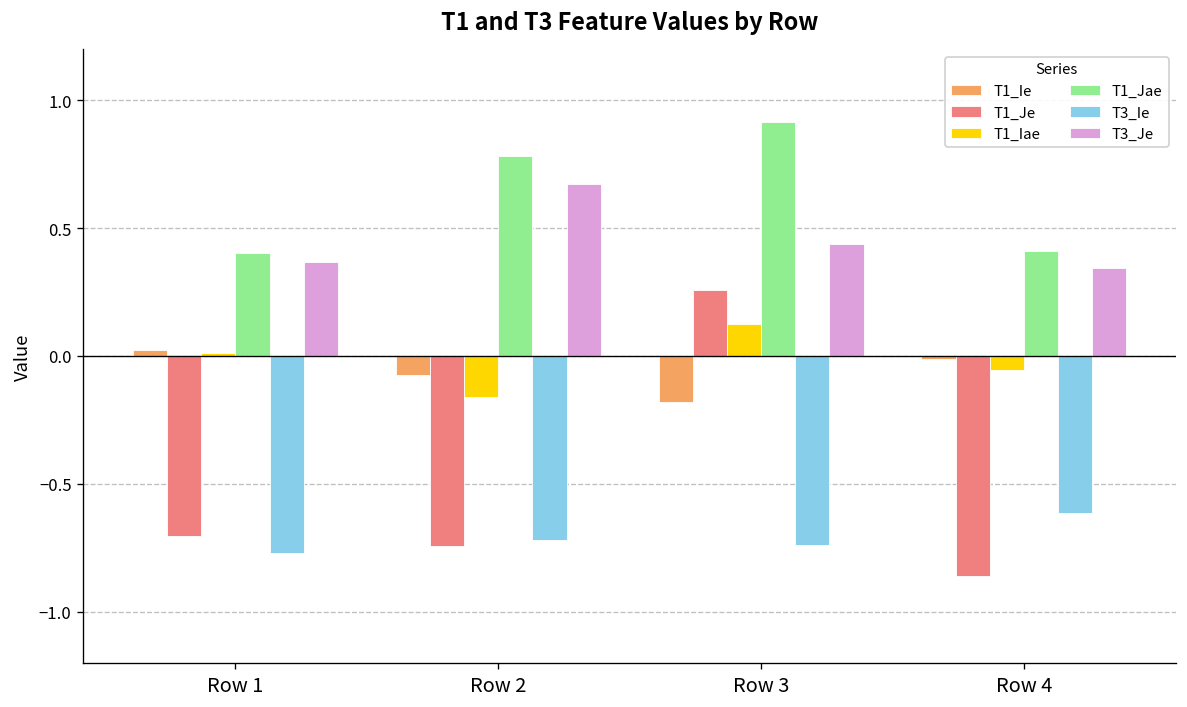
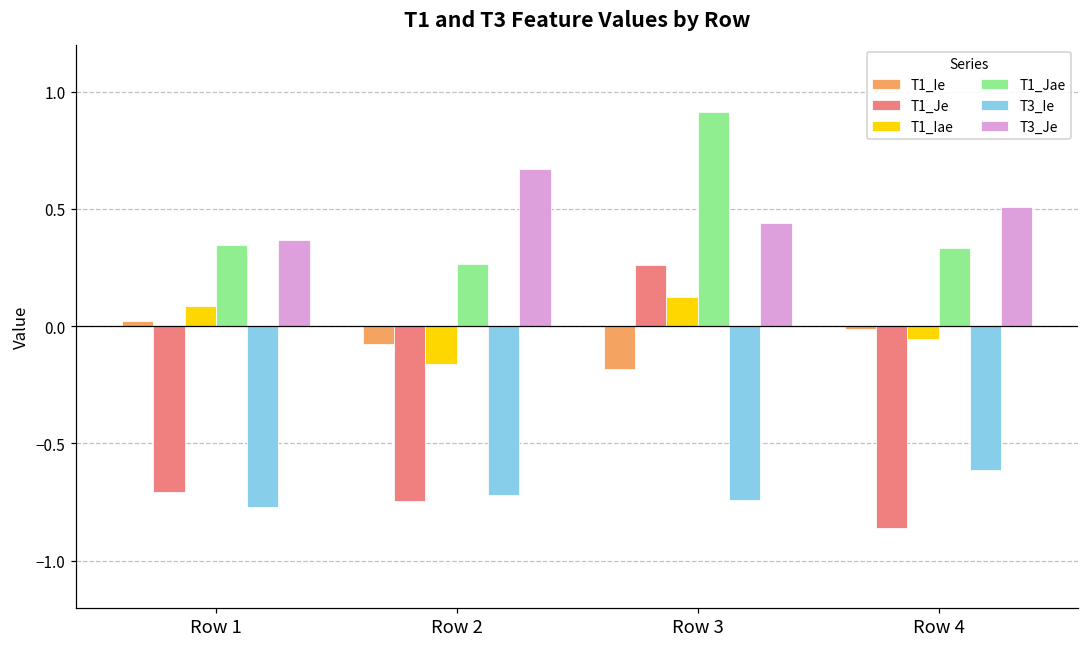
T1_Iae, Row 1: 0.01 -> 0.09
T1_Jae, Row 1: 0.40 -> 0.35
T1_Jae, Row 2: 0.78 -> 0.26
T1_Jae, Row 4: 0.41 -> 0.33
T3_Je, Row 4: 0.34 -> 0.51
